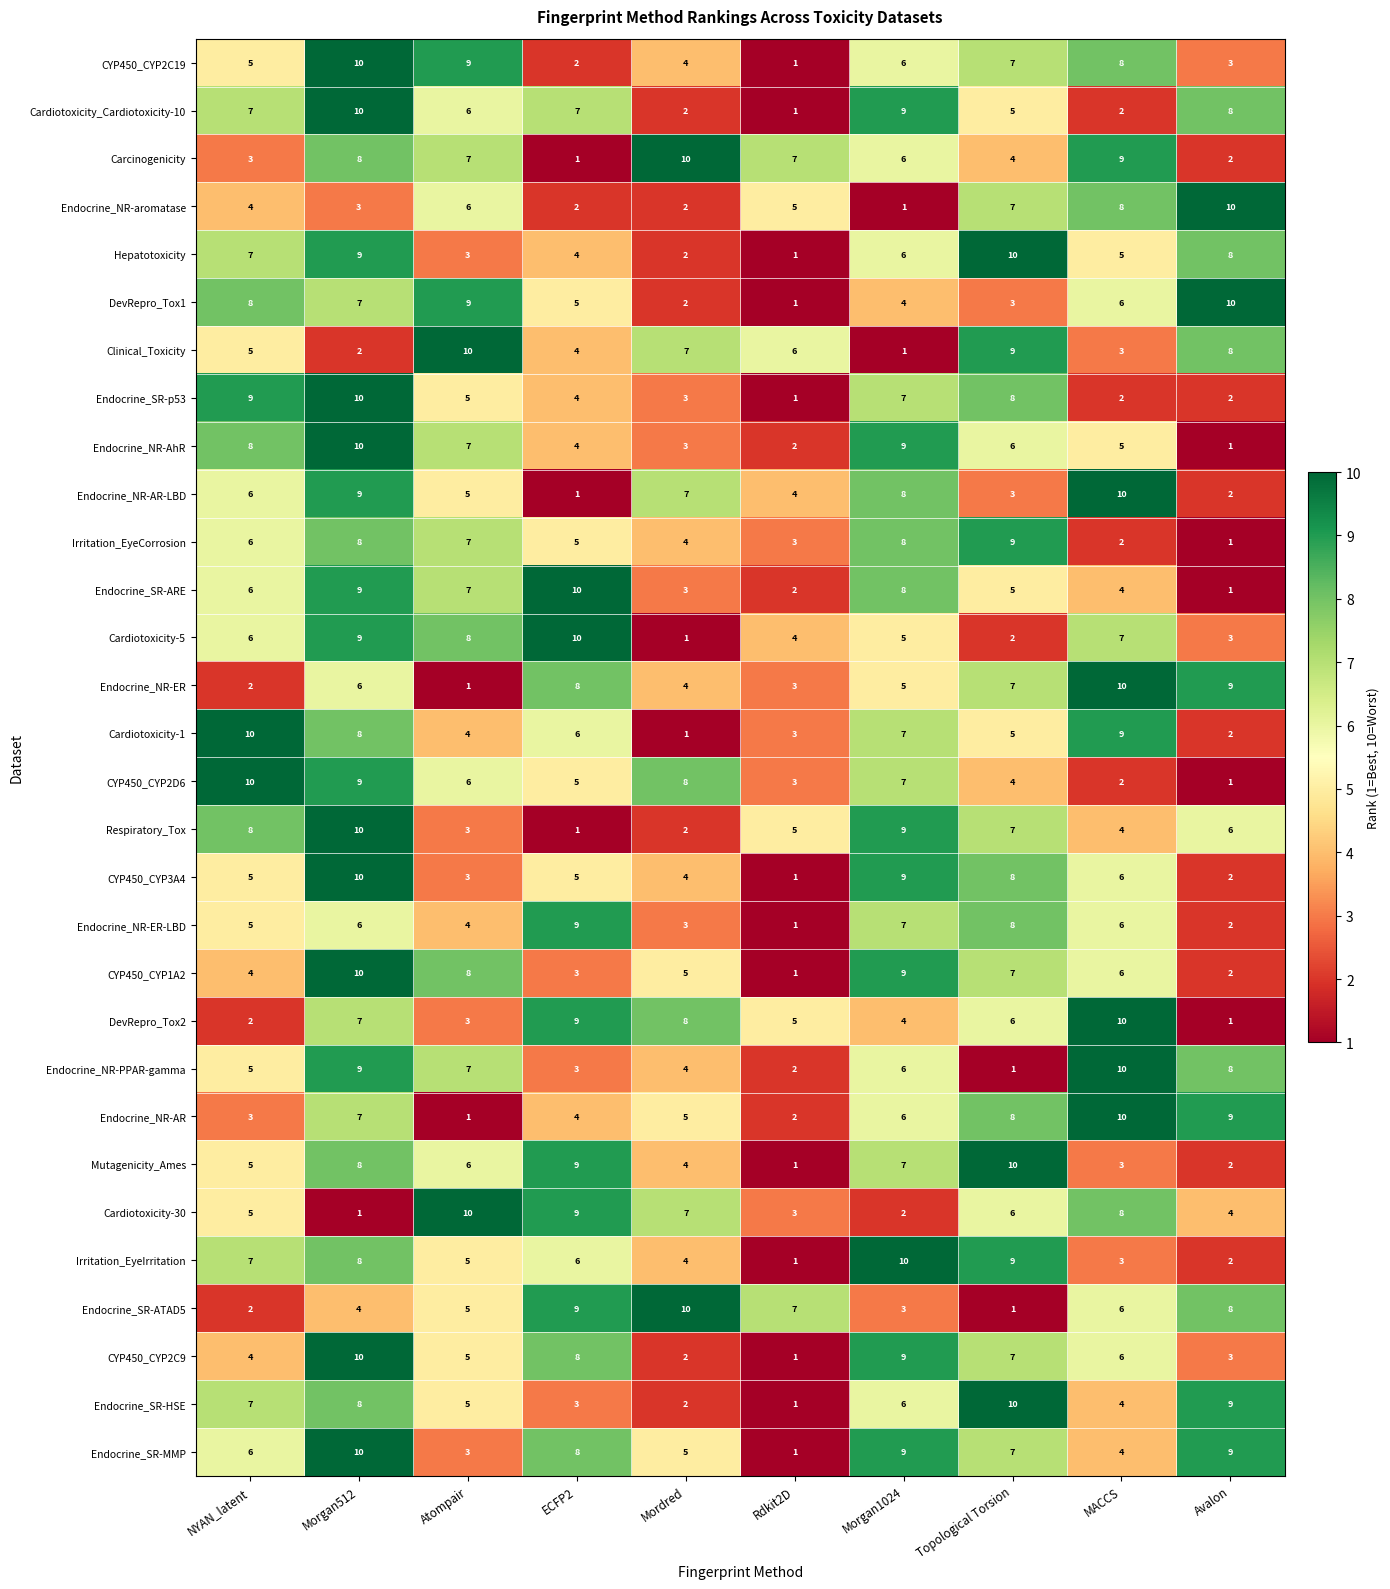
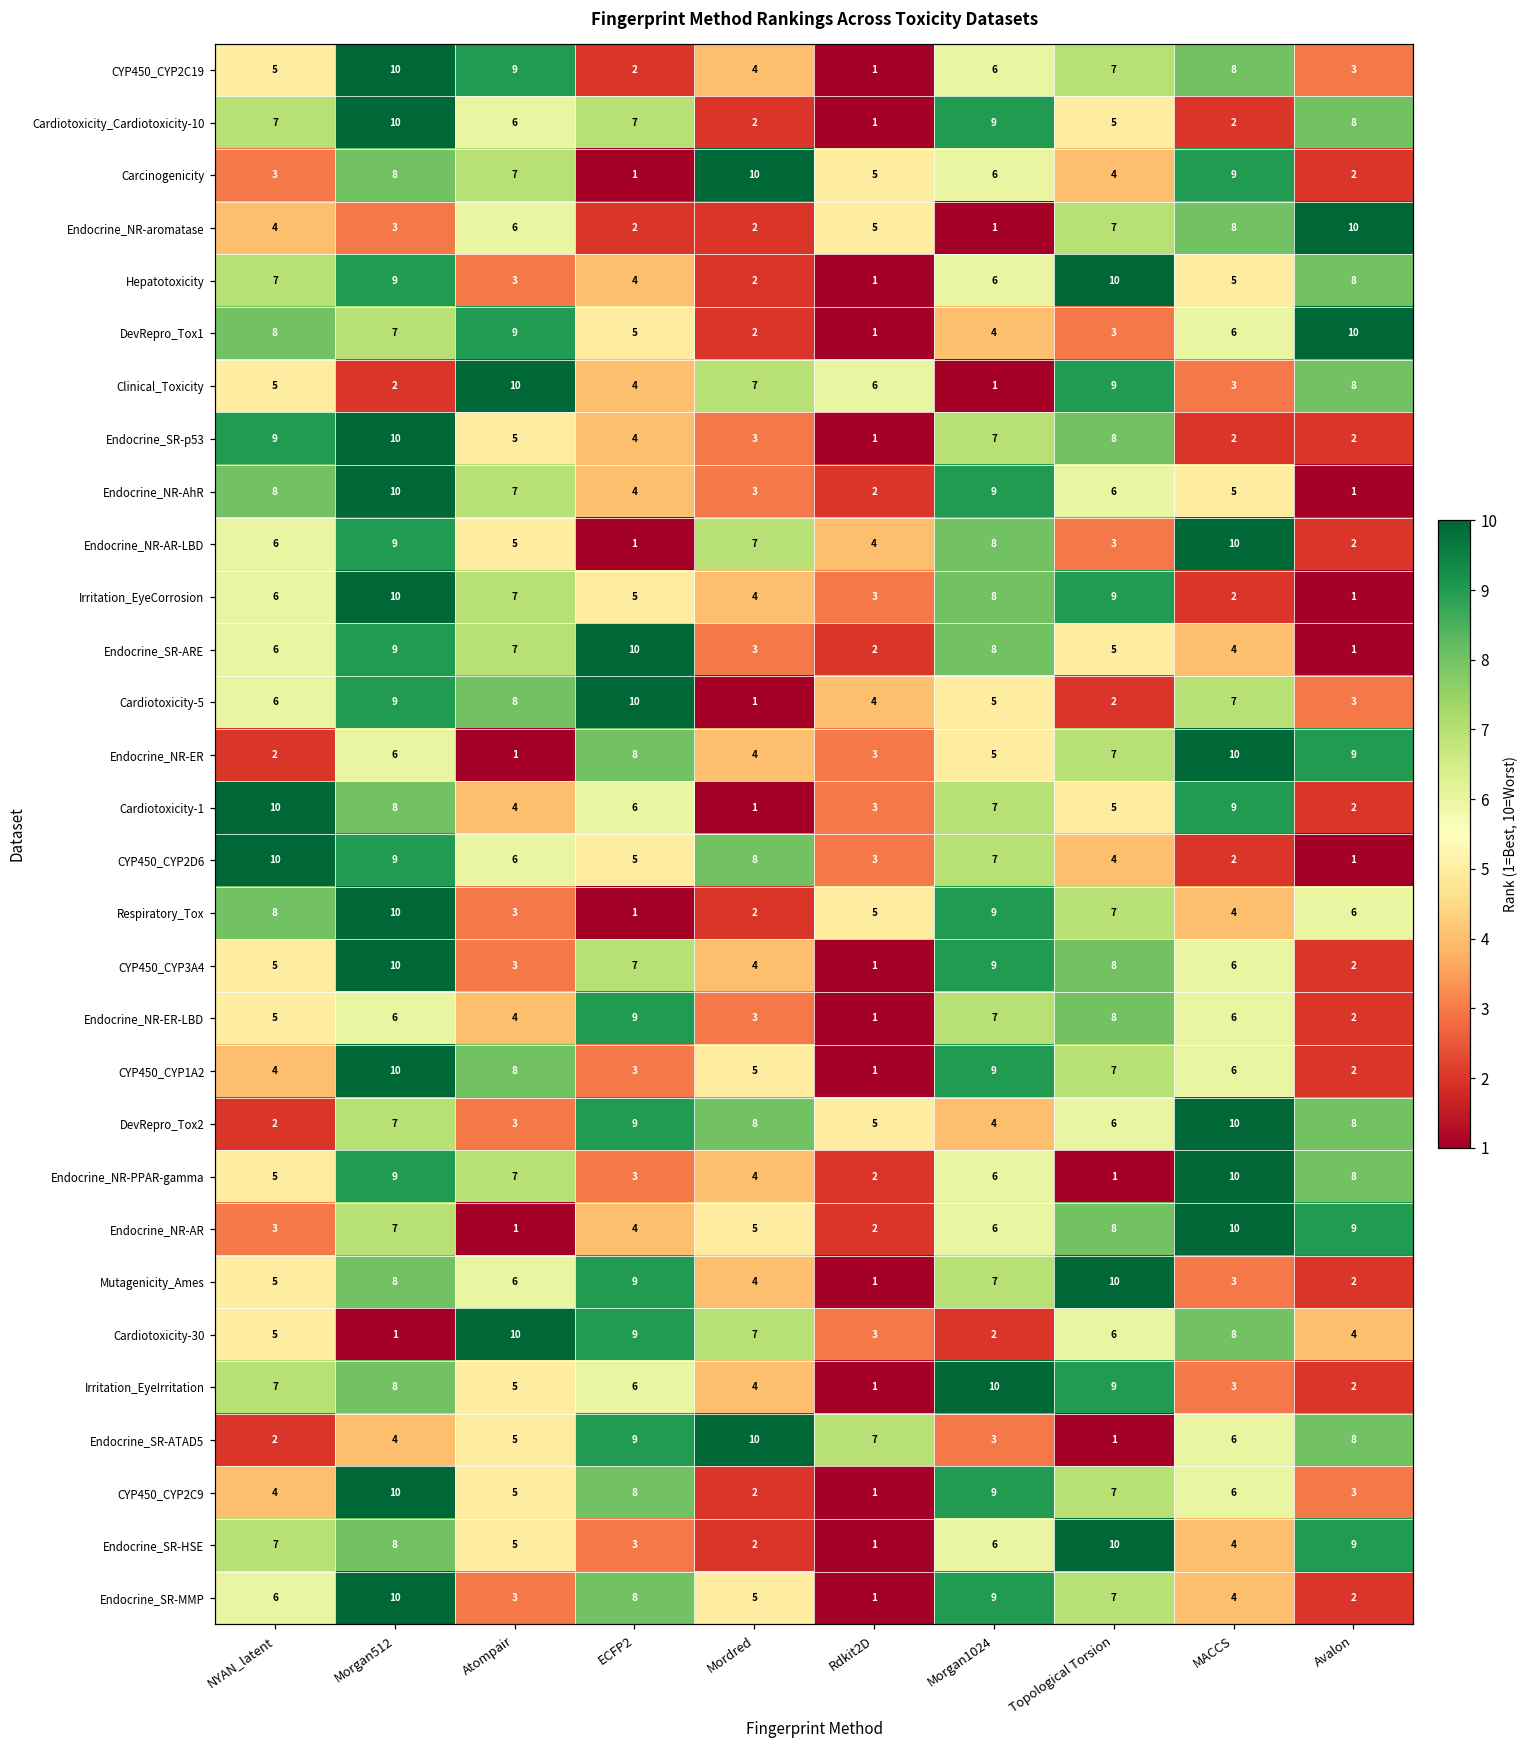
Carcinogenicity, Rdkit2D: 7 -> 5
Irritation_EyeCorrosion, Morgan512: 8 -> 10
CYP450_CYP3A4, ECFP2: 5 -> 7
DevRepro_Tox2, Avalon: 1 -> 8
Endocrine_SR-MMP, Avalon: 9 -> 2
